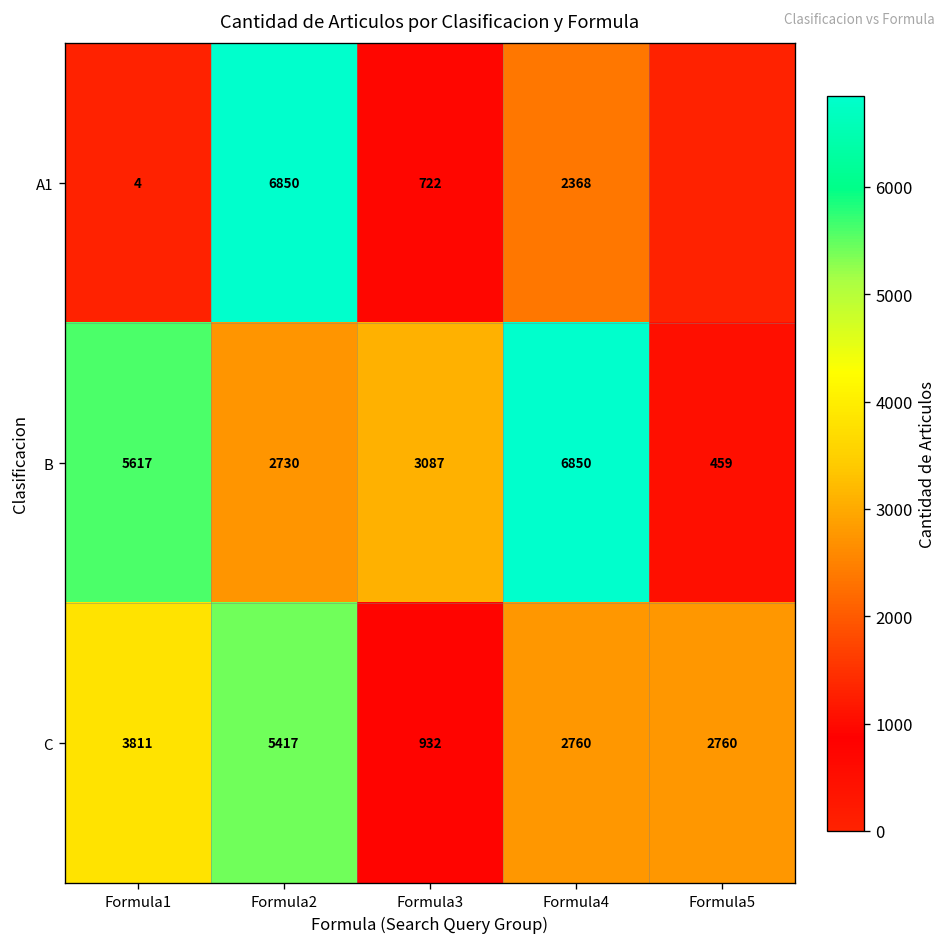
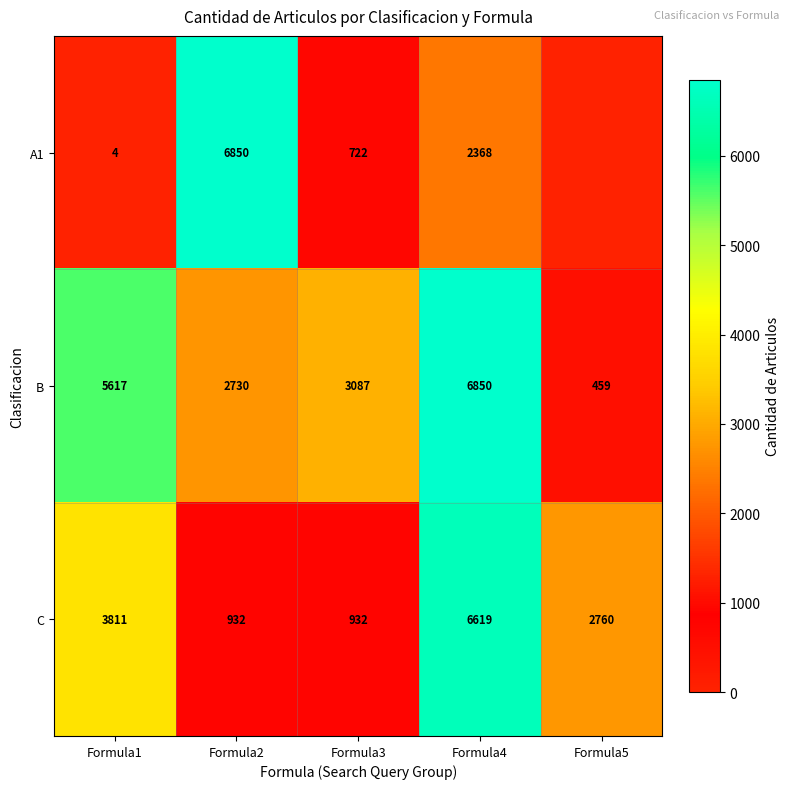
C, Formula2: 5417 -> 932
C, Formula4: 2760 -> 6619
